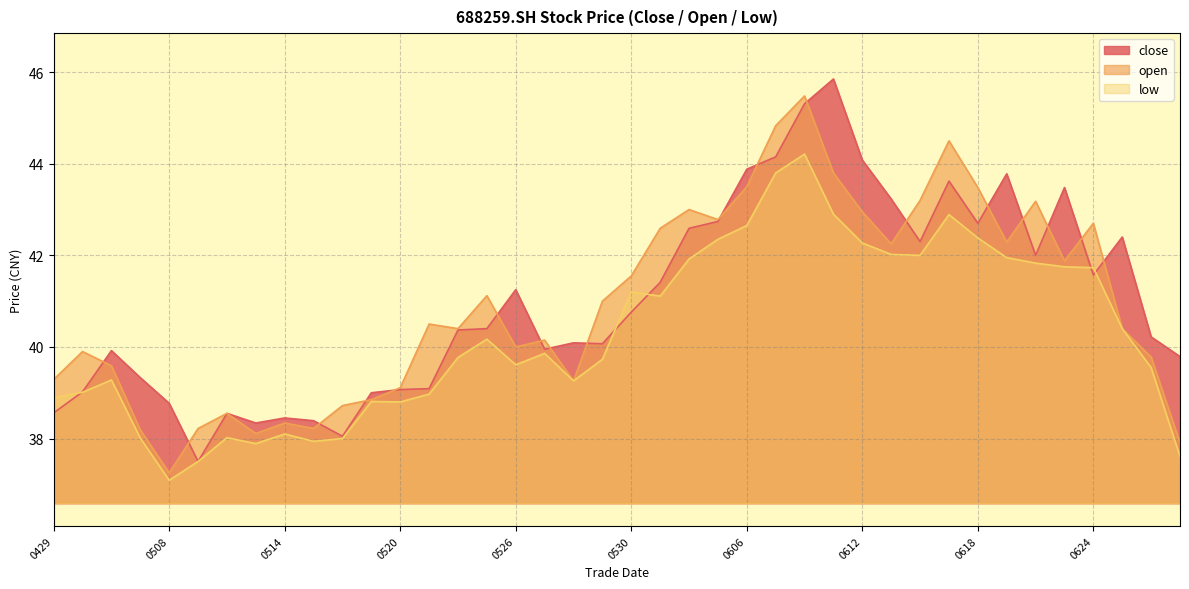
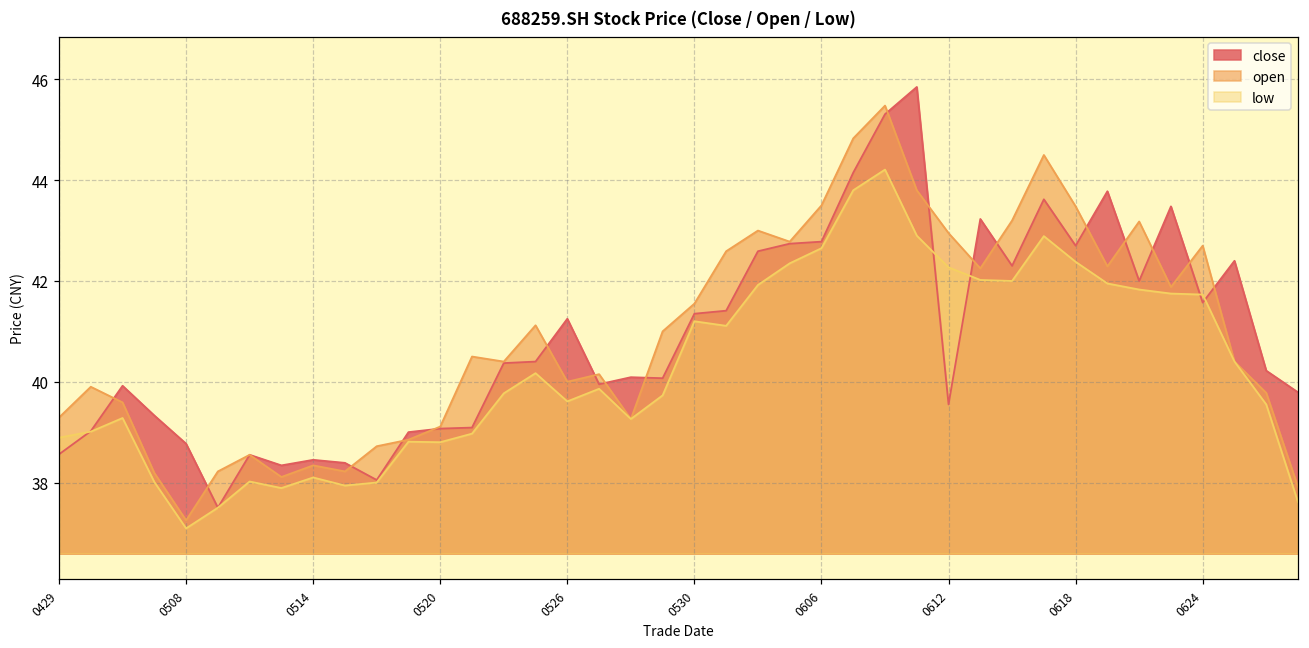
close, 0530: 40.8 -> 41.4
close, 0606: 43.9 -> 42.8
close, 0612: 44.1 -> 39.6
